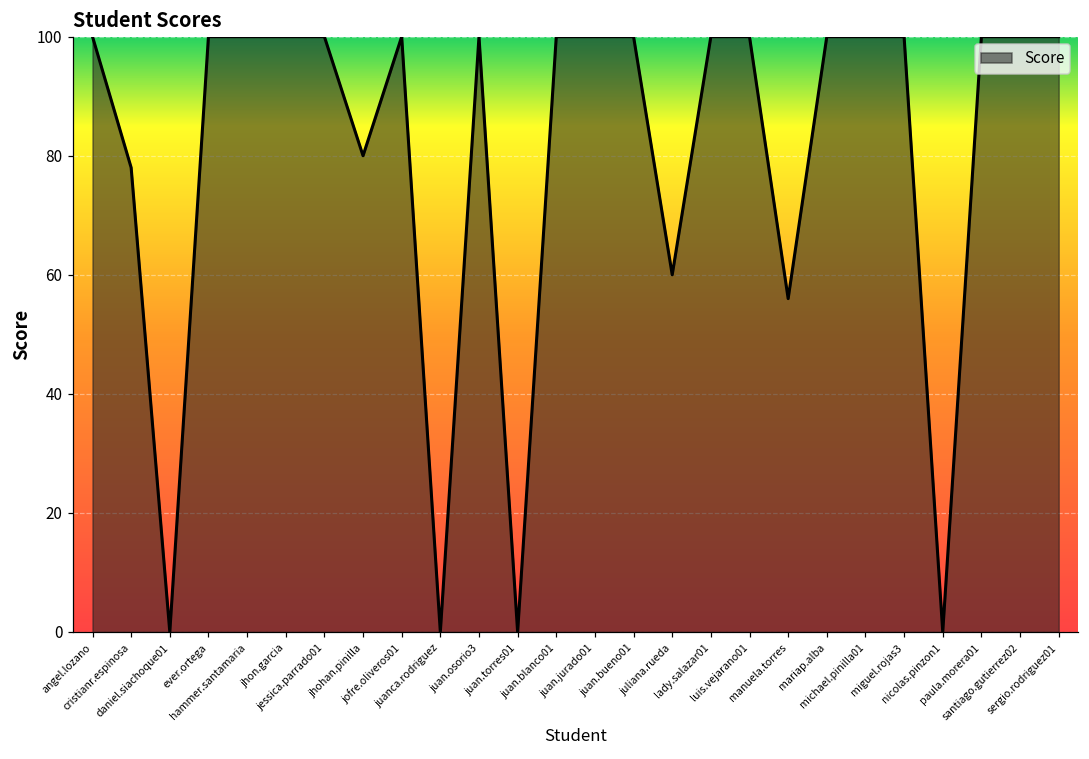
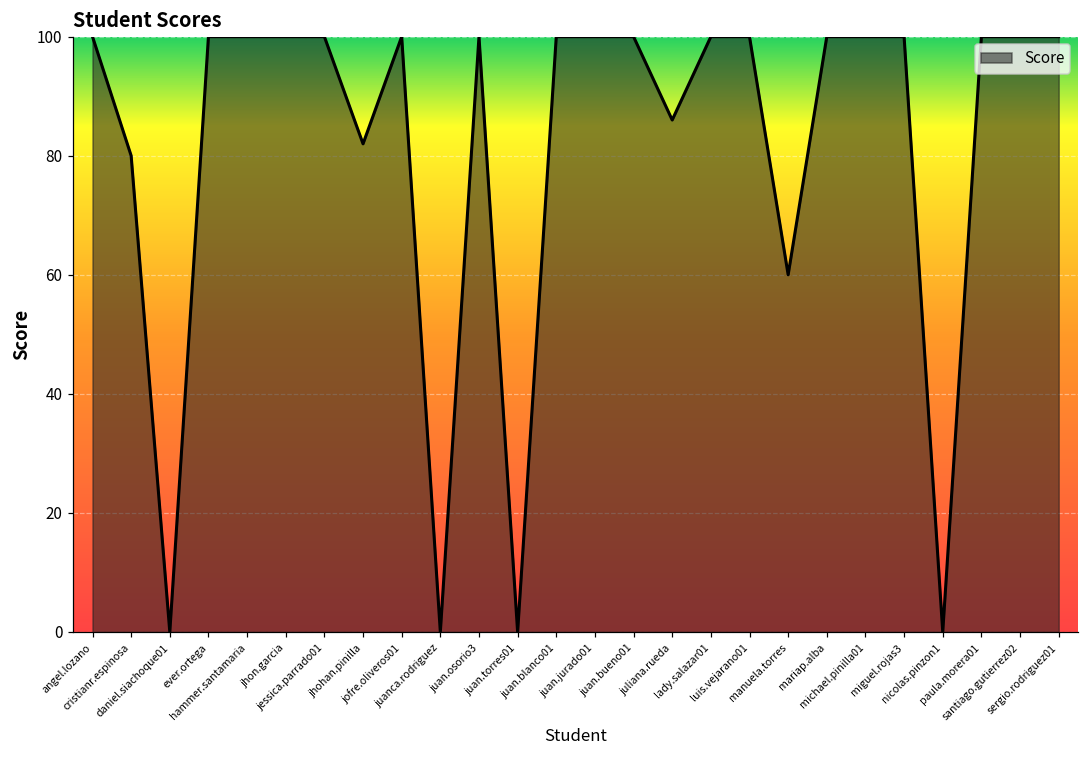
cristianr.espinosa: 78 -> 80
jhohan.pinilla: 80 -> 82
juliana.rueda: 60 -> 86
manuela.torres: 56 -> 60
